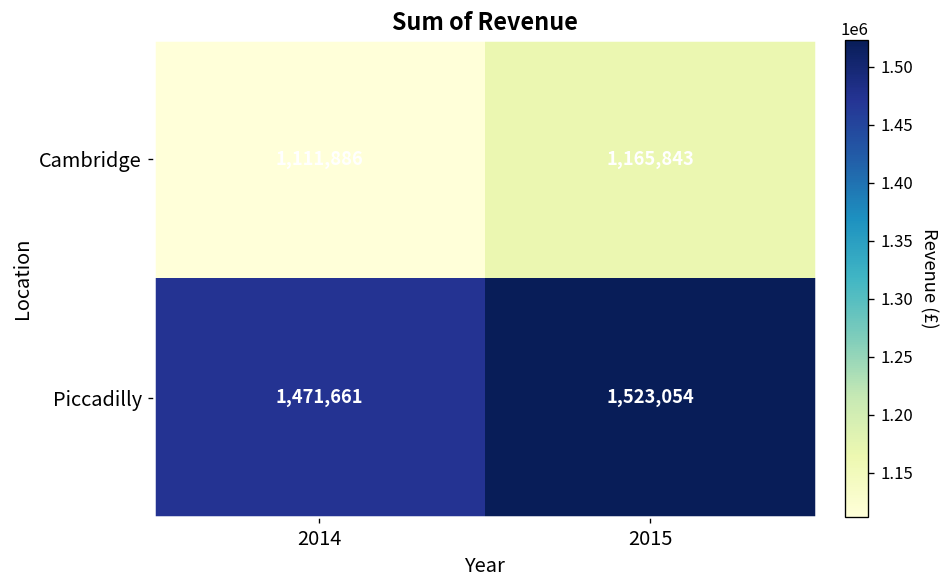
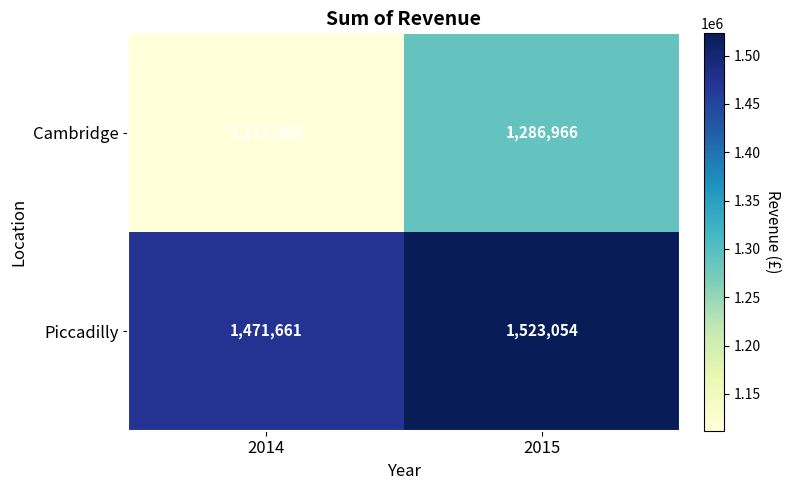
Cambridge, 2015: 1,165,843 -> 1,286,966
